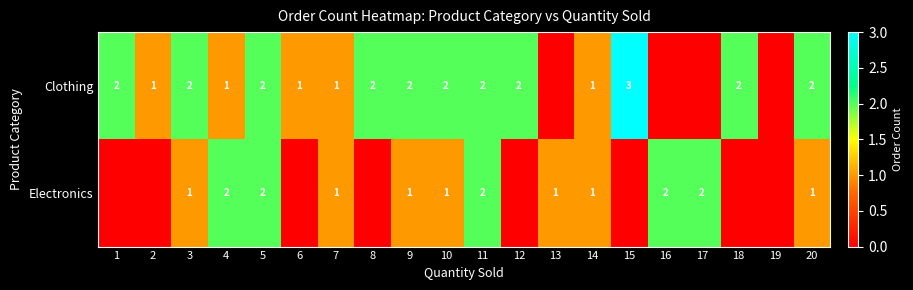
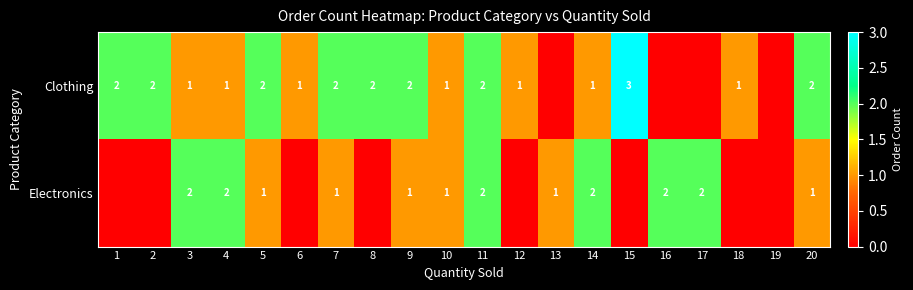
Clothing, 2: 1 -> 2
Clothing, 3: 2 -> 1
Clothing, 7: 1 -> 2
Clothing, 10: 2 -> 1
Clothing, 12: 2 -> 1
Clothing, 18: 2 -> 1
Electronics, 3: 1 -> 2
Electronics, 5: 2 -> 1
Electronics, 14: 1 -> 2
